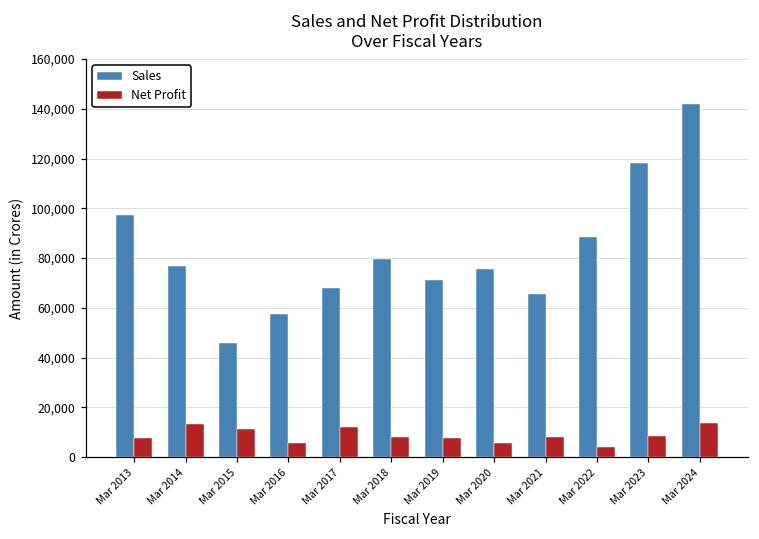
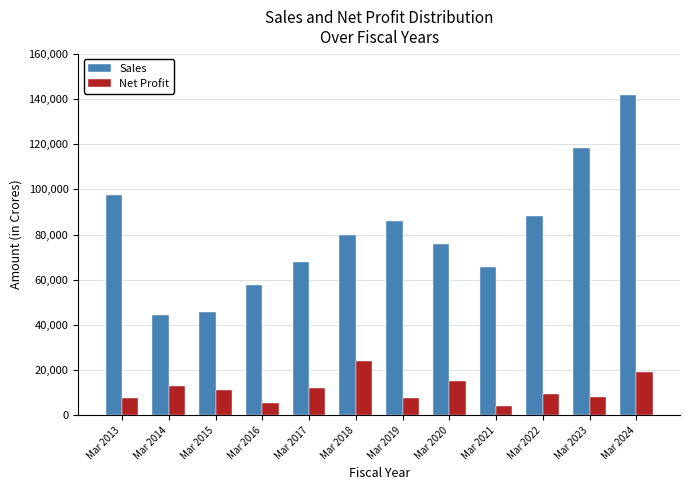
Sales, Mar 2014: 77,000 -> 45,000
Net Profit, Mar 2018: 8,000 -> 24,000
Sales, Mar 2019: 71,000 -> 86,000
Net Profit, Mar 2020: 6,000 -> 15,000
Net Profit, Mar 2021: 8,000 -> 4,000
Net Profit, Mar 2022: 4,000 -> 10,000
Net Profit, Mar 2024: 13,000 -> 19,000
